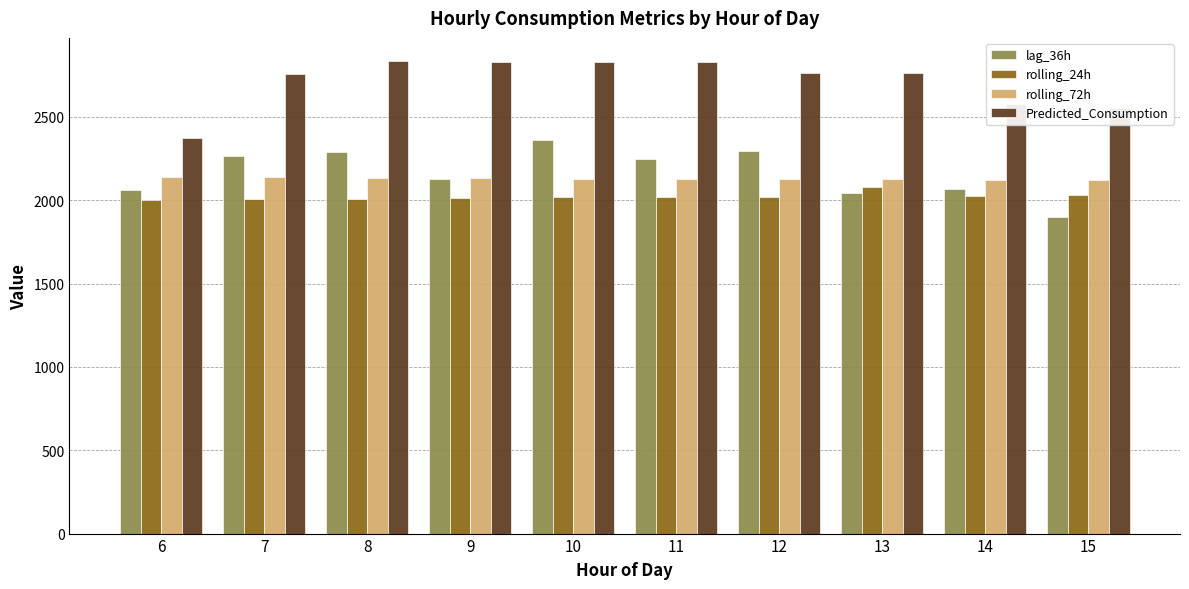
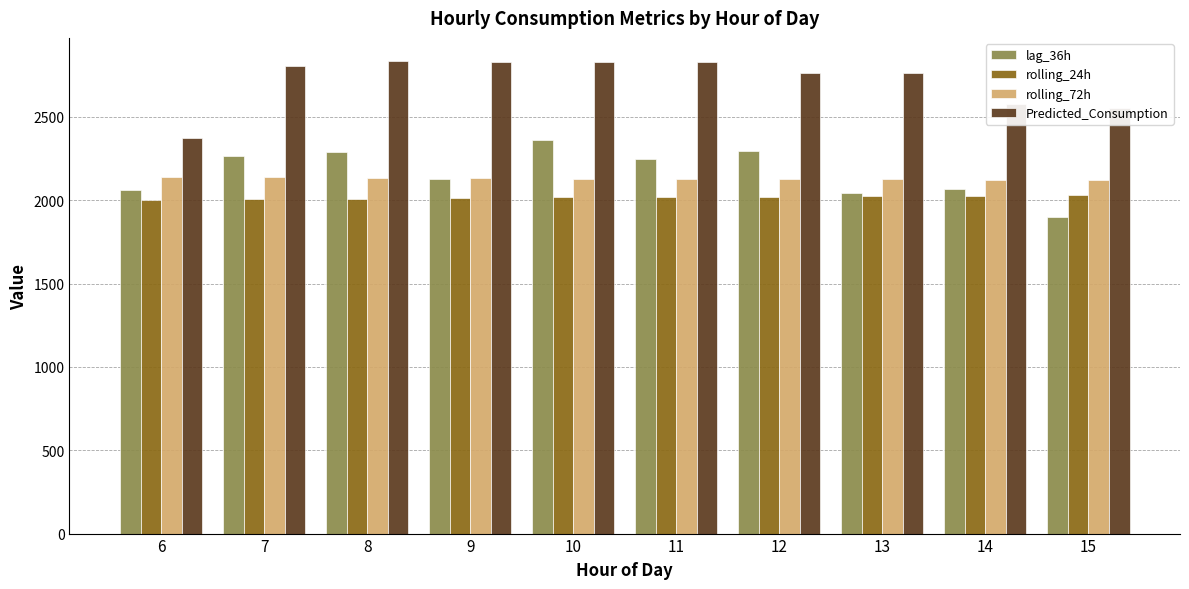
Predicted_Consumption, 7: 2760 -> 2800
rolling_24h, 13: 2080 -> 2020
